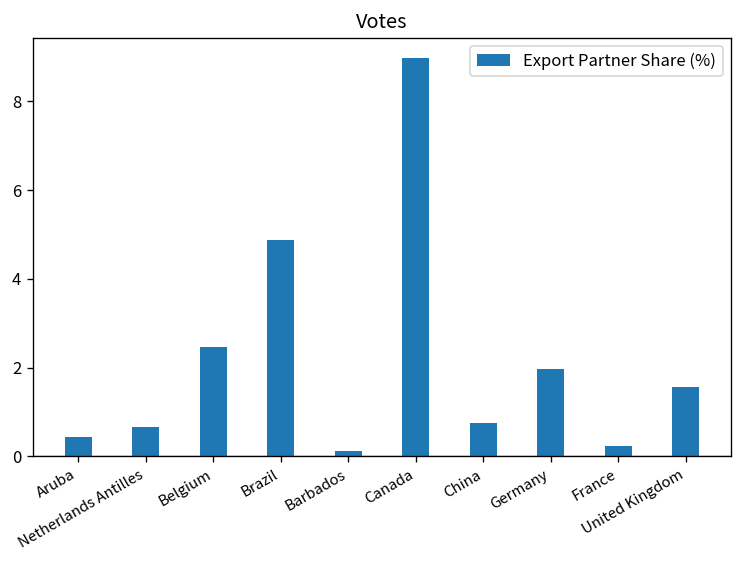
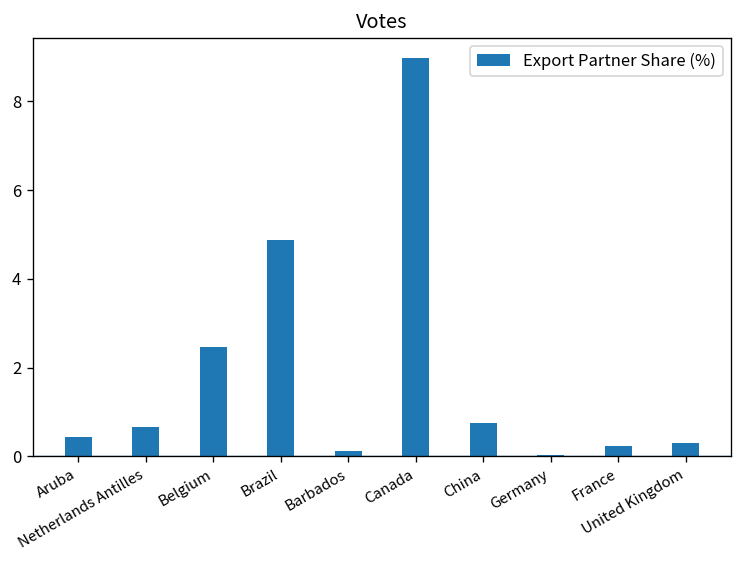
Germany: 2.0 -> 0.0
United Kingdom: 1.6 -> 0.3
